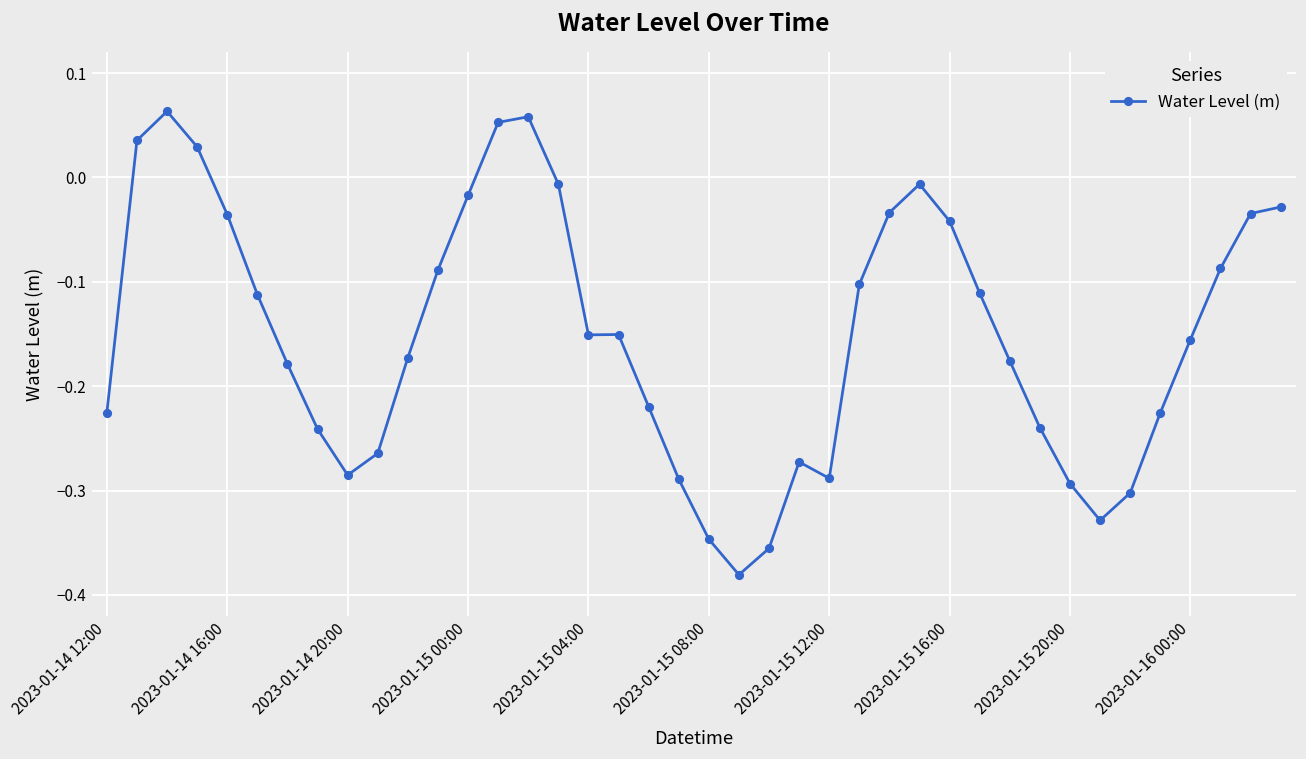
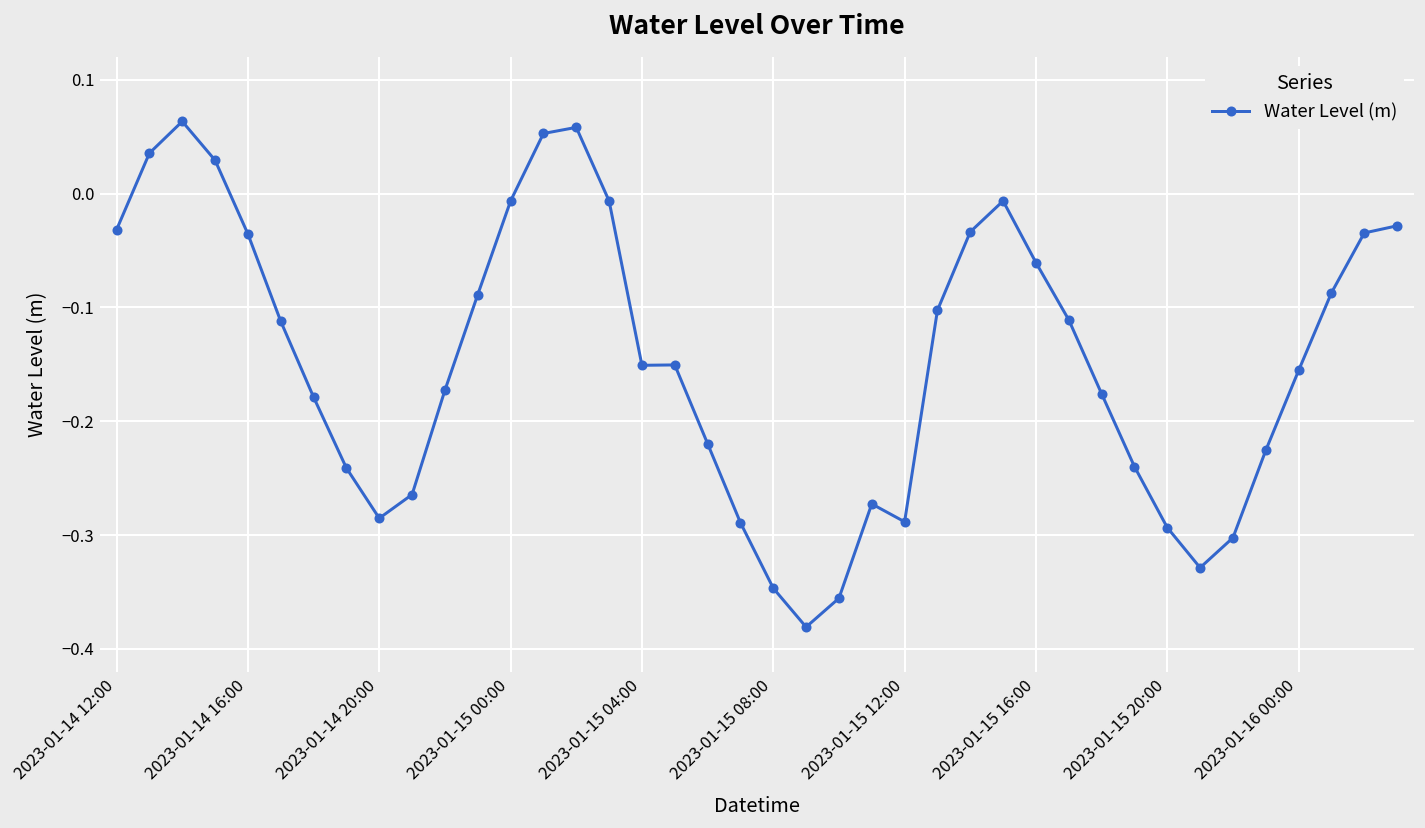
2023-01-14 12:00: -0.23 -> -0.03
2023-01-15 00:00: -0.02 -> -0.01
2023-01-15 16:00: -0.04 -> -0.06
